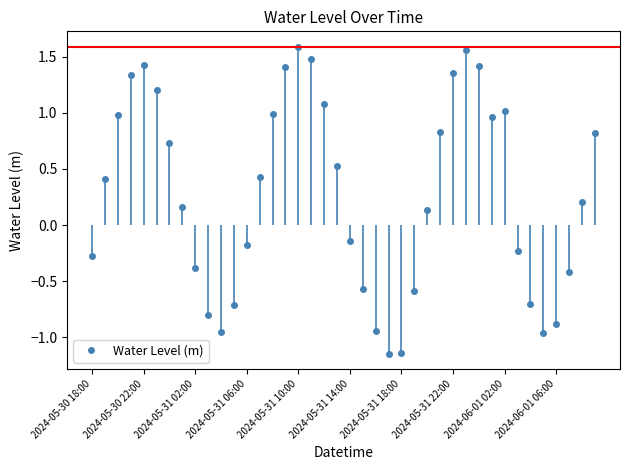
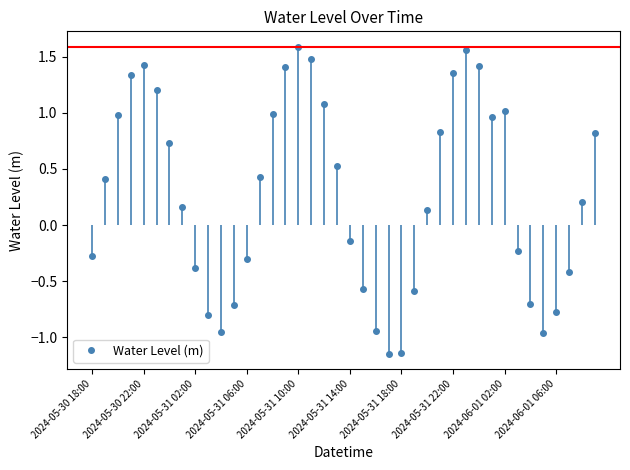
2024-05-31 06:00: -0.18 -> -0.30
2024-06-01 06:00: -0.88 -> -0.78
